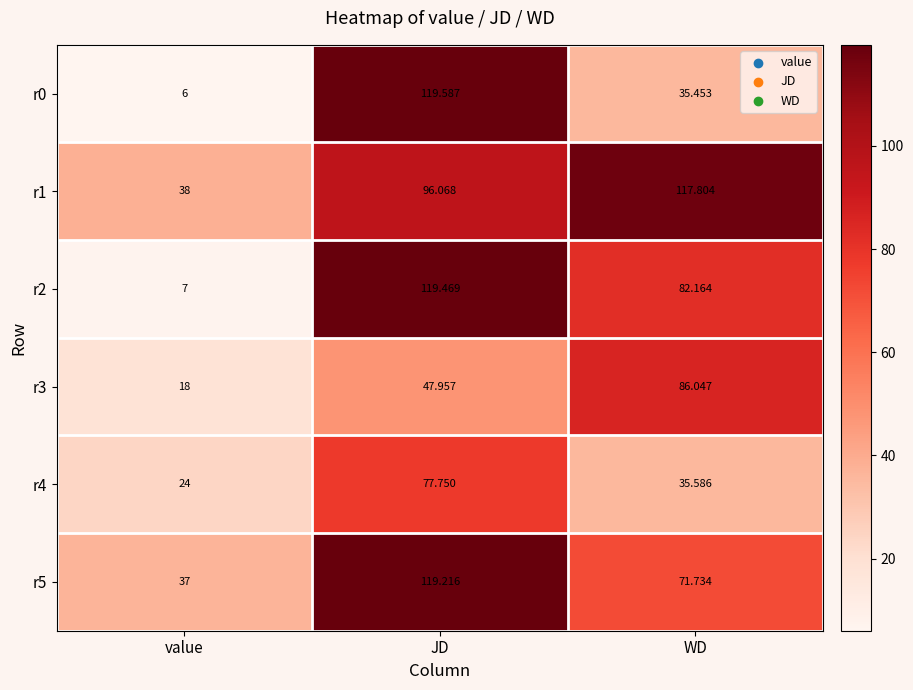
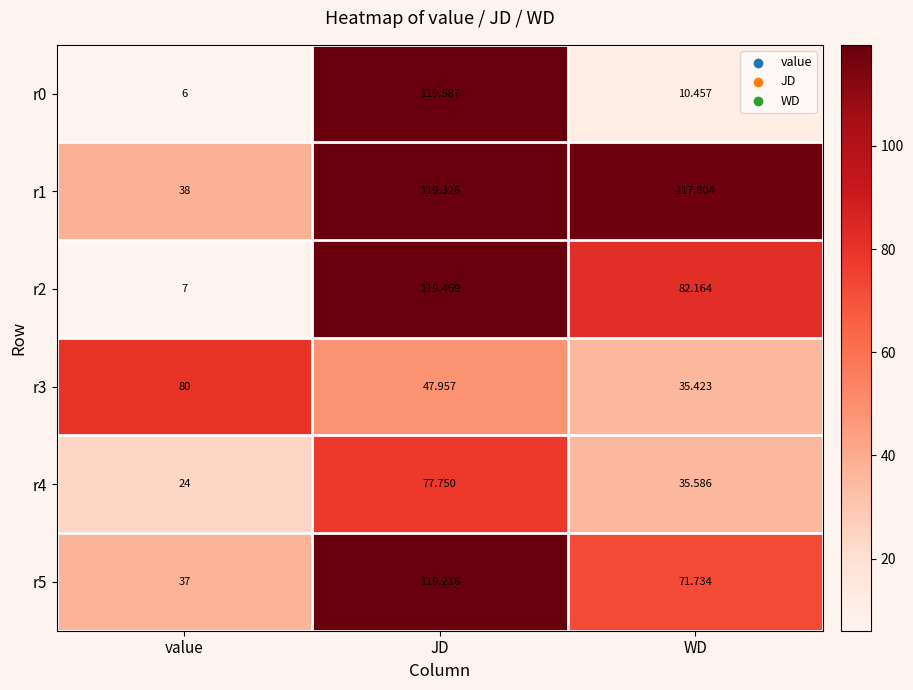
r0, WD: 35.453 -> 10.457
r1, JD: 96.068 -> 119.326
r3, value: 18 -> 80
r3, WD: 86.047 -> 35.423
